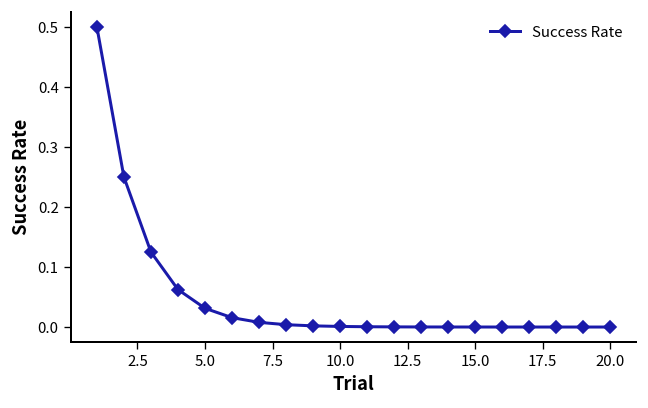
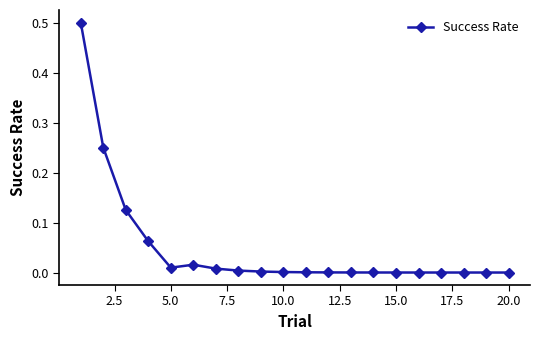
5.0: 0.03 -> 0.01
